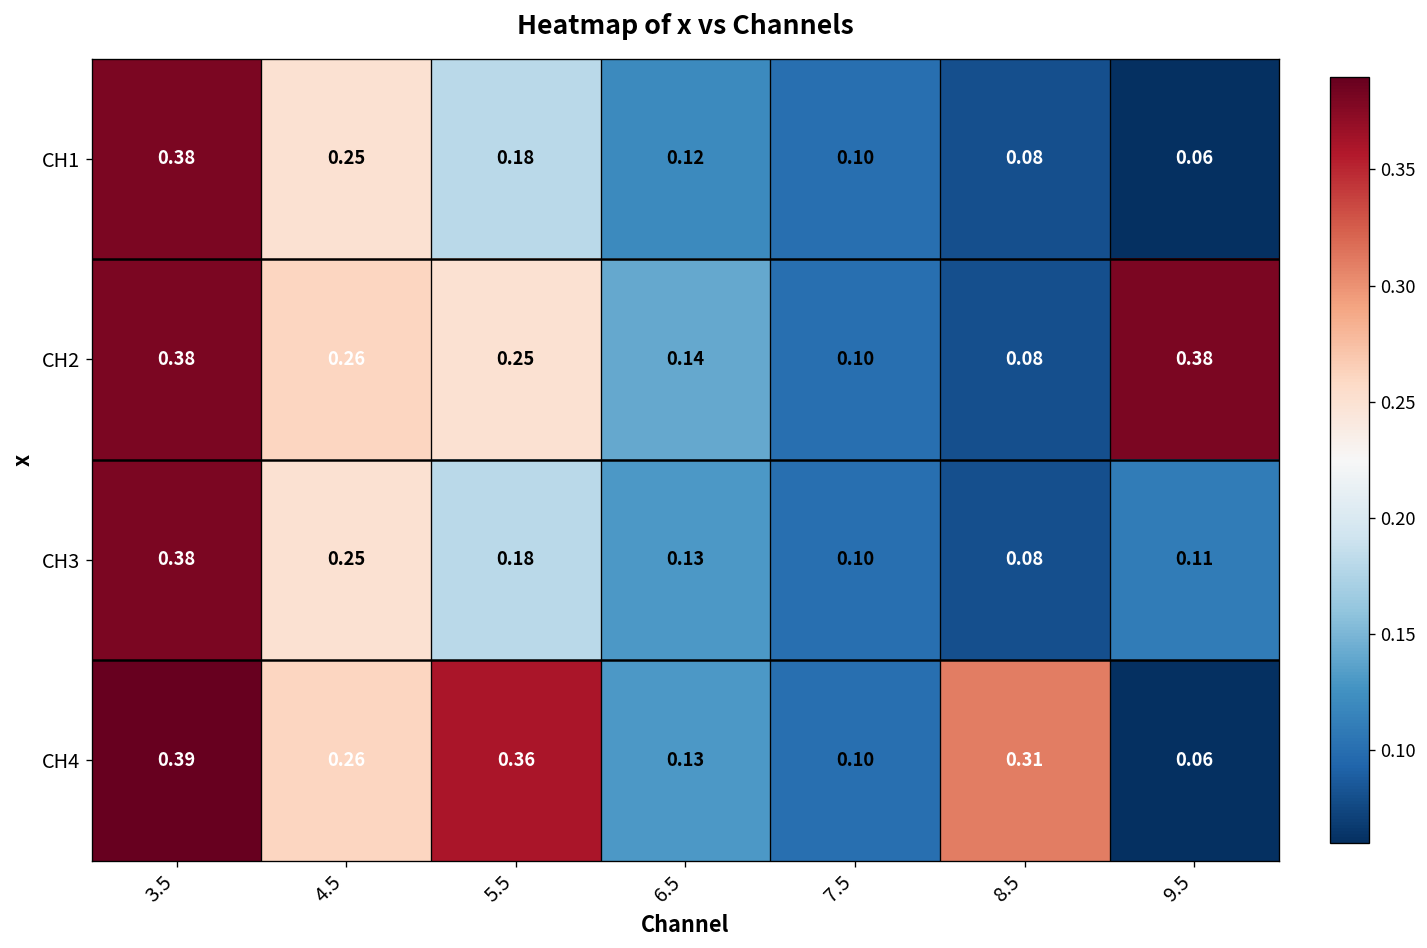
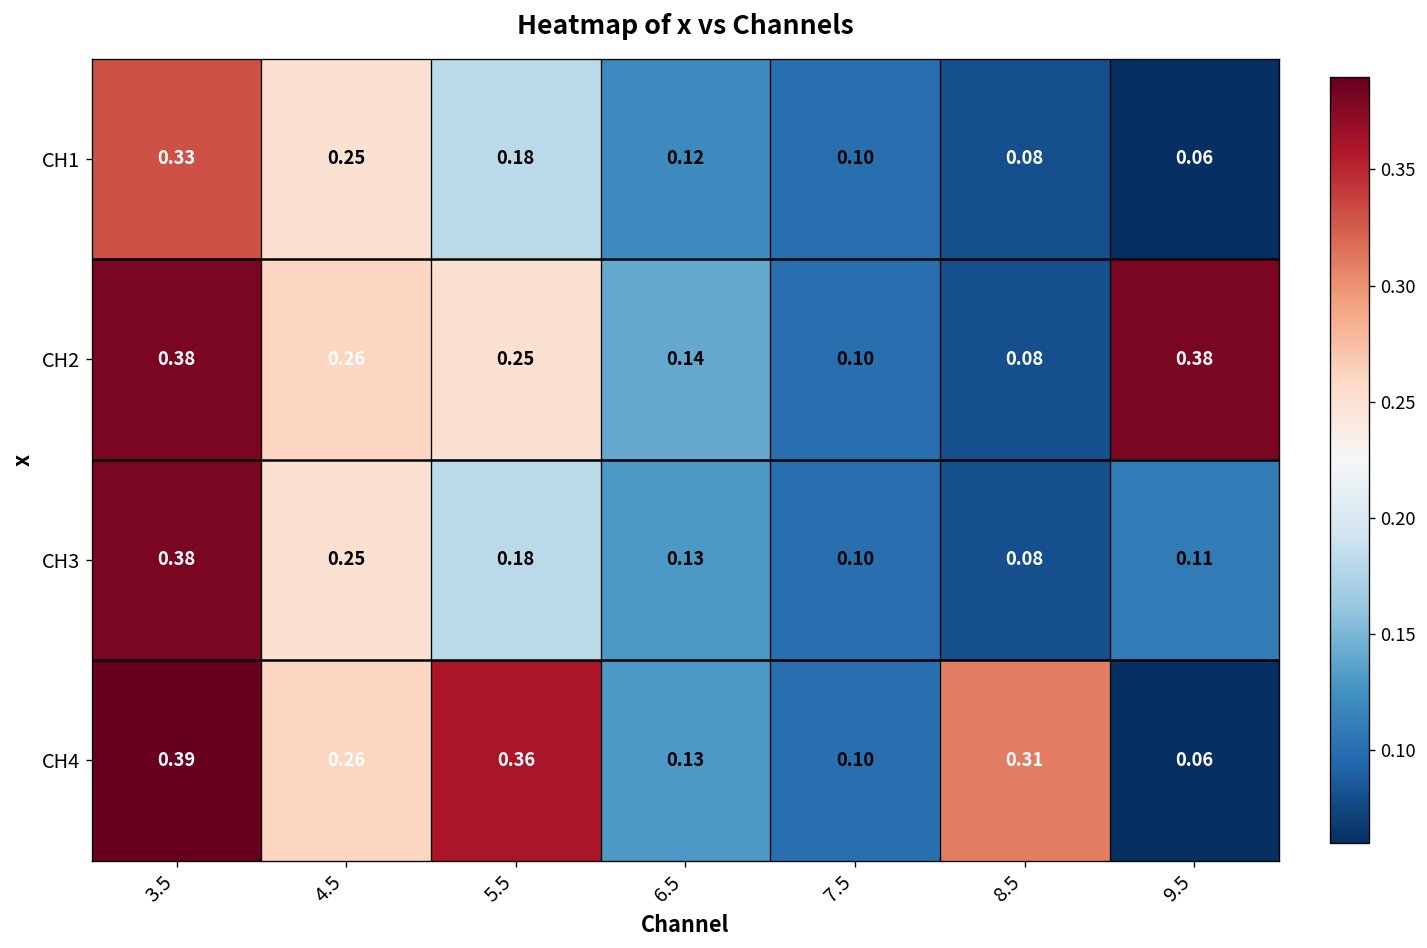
CH1, 3.5: 0.38 -> 0.33
